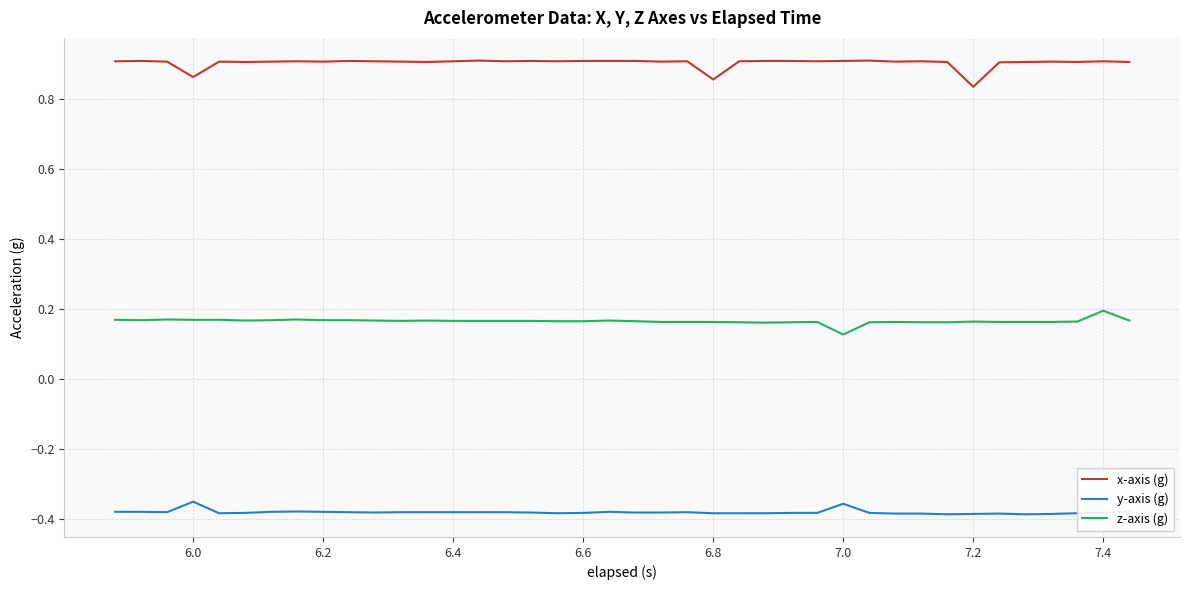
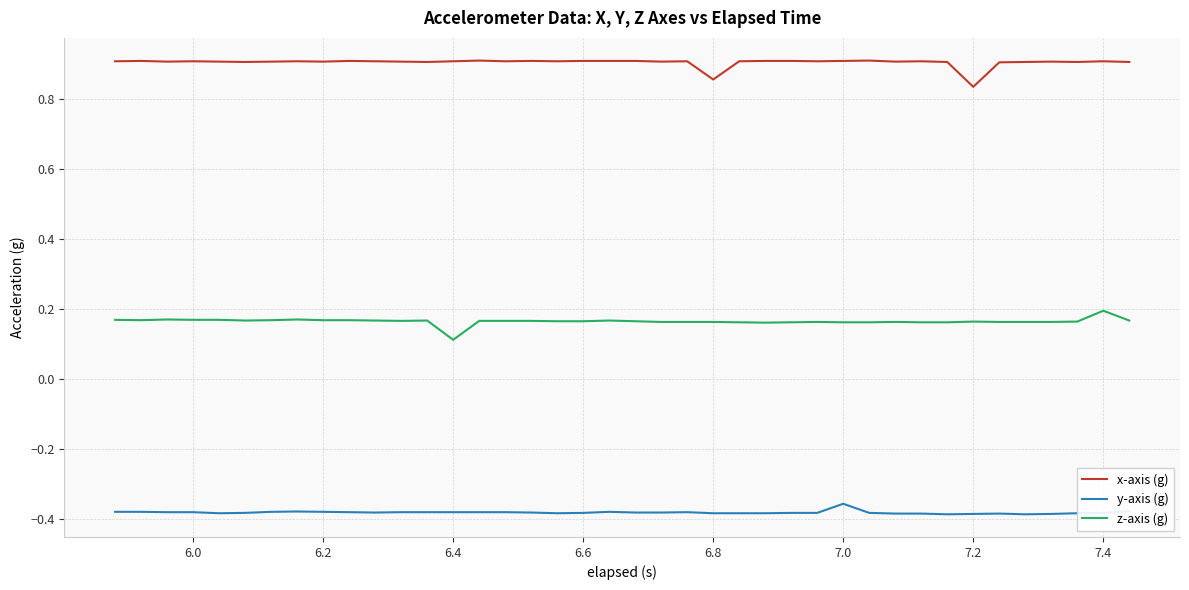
x-axis (g), 6.0: 0.86 -> 0.91
y-axis (g), 6.0: -0.35 -> -0.38
z-axis (g), 6.4: 0.17 -> 0.11
z-axis (g), 7.0: 0.13 -> 0.16
